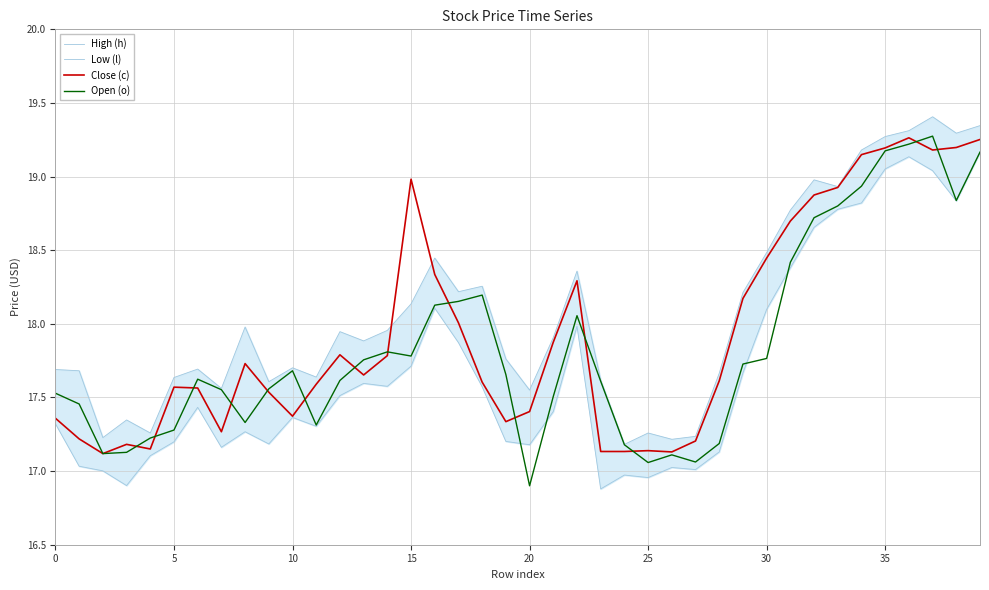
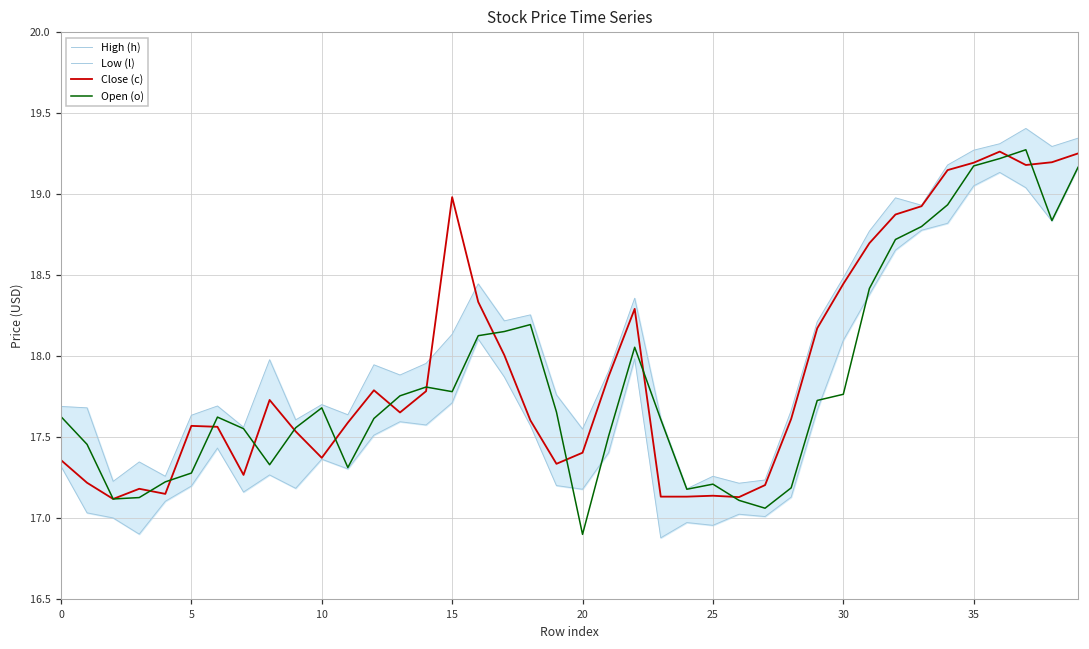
Open (o), 0: 17.53 -> 17.63
Open (o), 25: 17.06 -> 17.21
